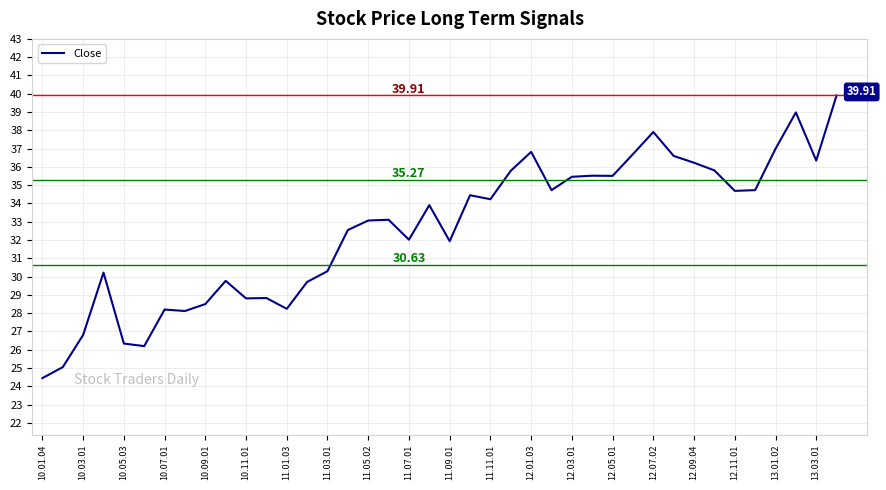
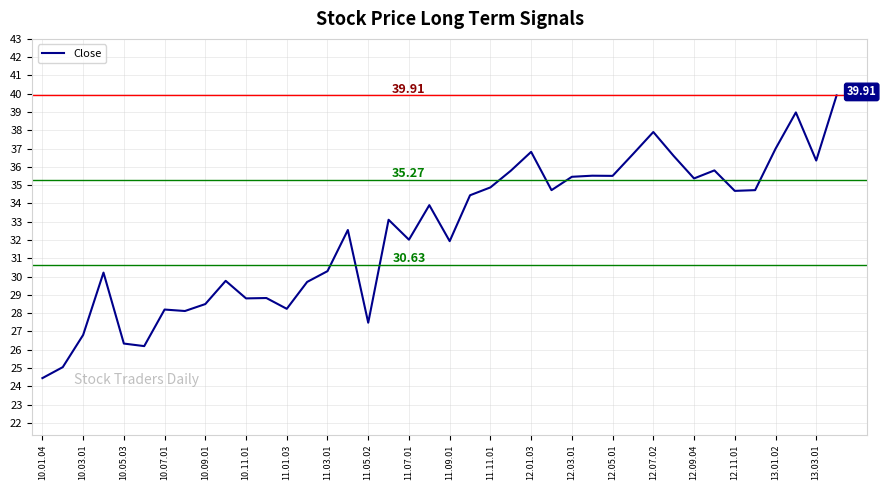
11.05.02: 33.1 -> 27.5
11.11.01: 34.2 -> 34.9
12.09.04: 36.2 -> 35.4
